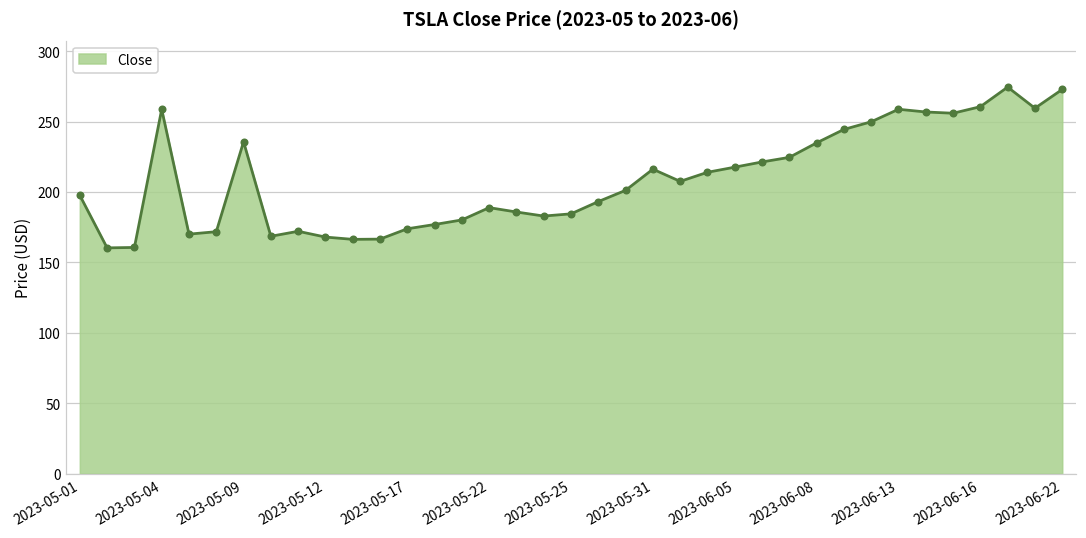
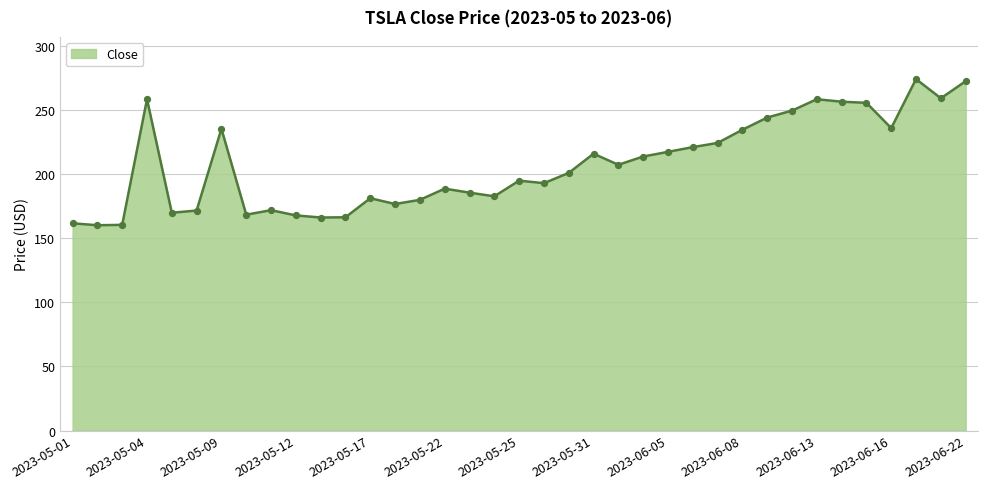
2023-05-01: 198 -> 162
2023-05-17: 174 -> 181
2023-05-25: 184 -> 195
2023-06-16: 261 -> 236
